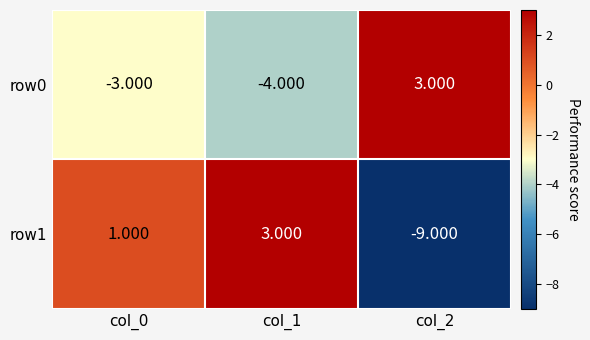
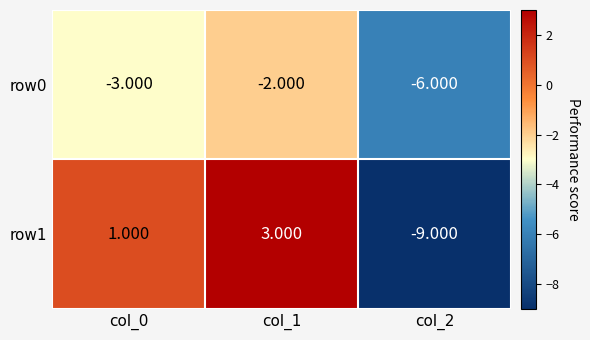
row0, col_1: -4.000 -> -2.000
row0, col_2: 3.000 -> -6.000
